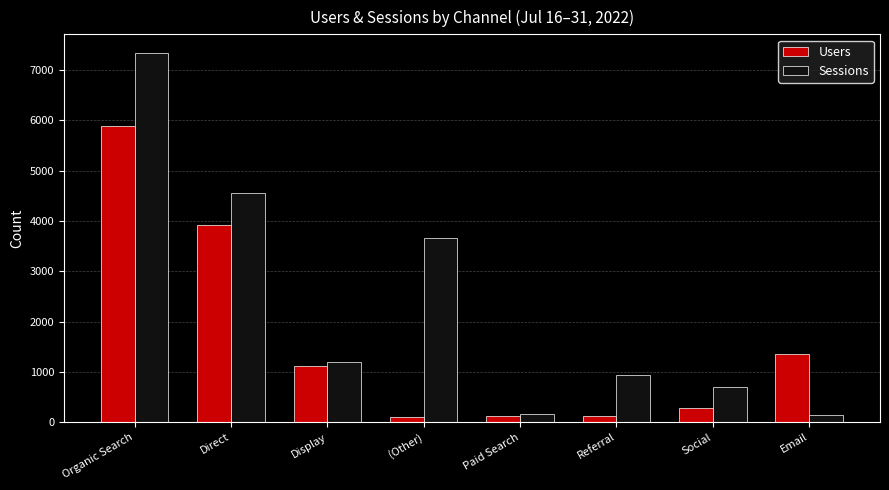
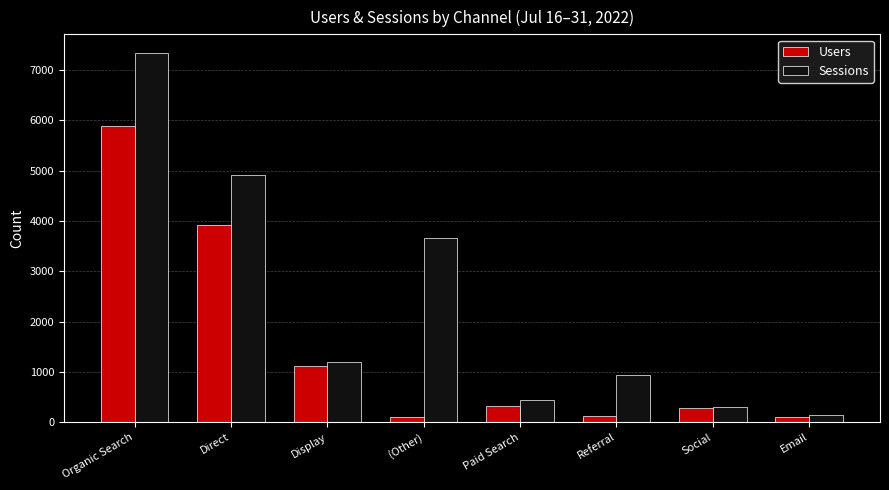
Sessions, Direct: 4600 -> 4900
Users, Paid Search: 100 -> 300
Sessions, Paid Search: 200 -> 400
Sessions, Social: 700 -> 300
Users, Email: 1400 -> 100
